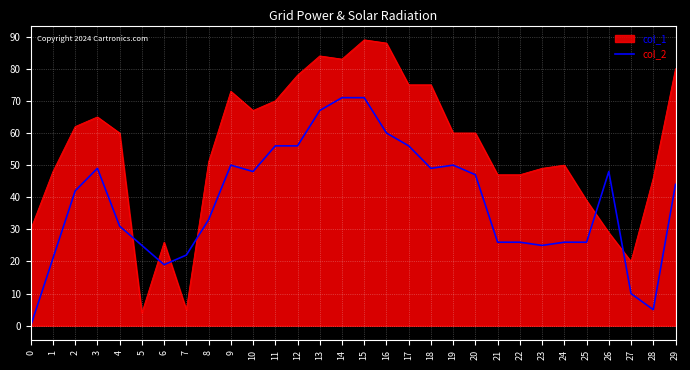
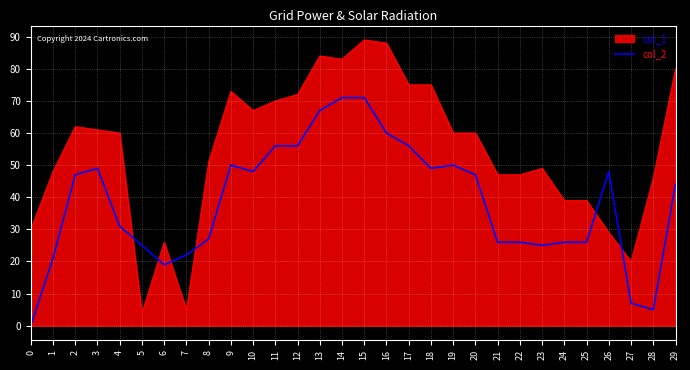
col_2, 2: 42 -> 47
col_1, 3: 65 -> 61
col_2, 8: 33 -> 27
col_1, 12: 78 -> 72
col_1, 24: 50 -> 39
col_2, 27: 10 -> 7
